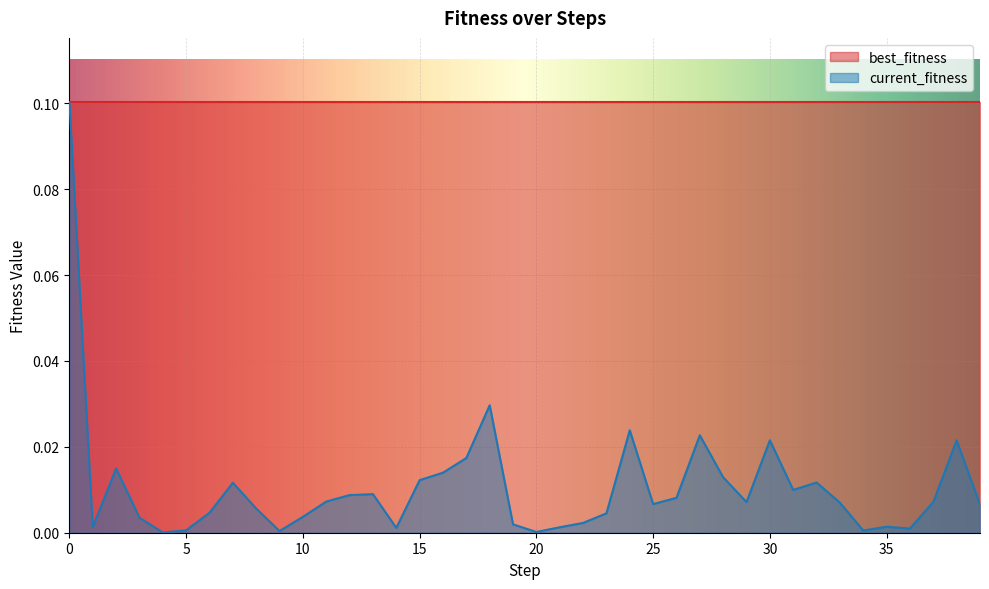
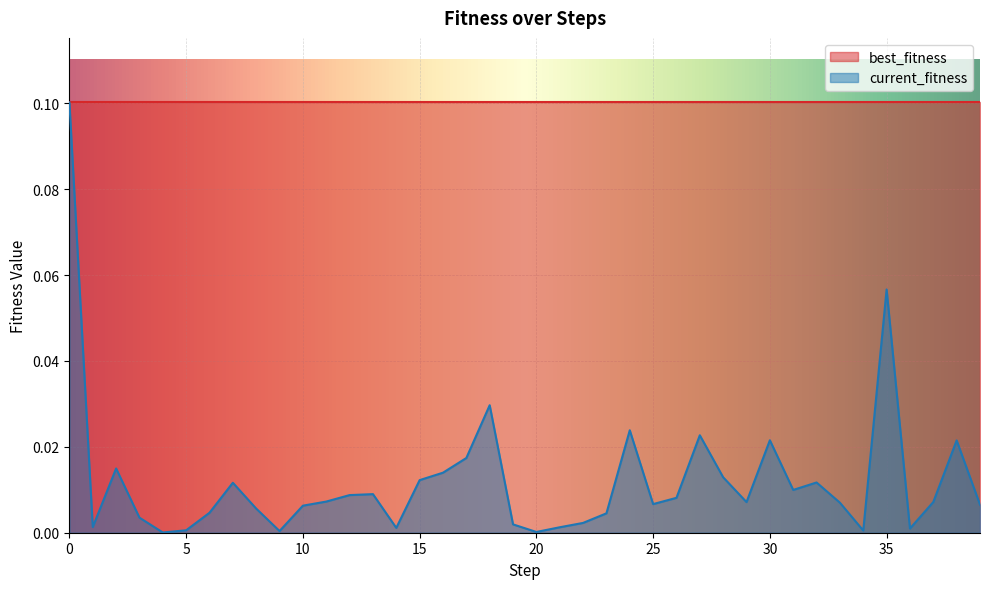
current_fitness, 10: 0.004 -> 0.006
current_fitness, 35: 0.001 -> 0.057
